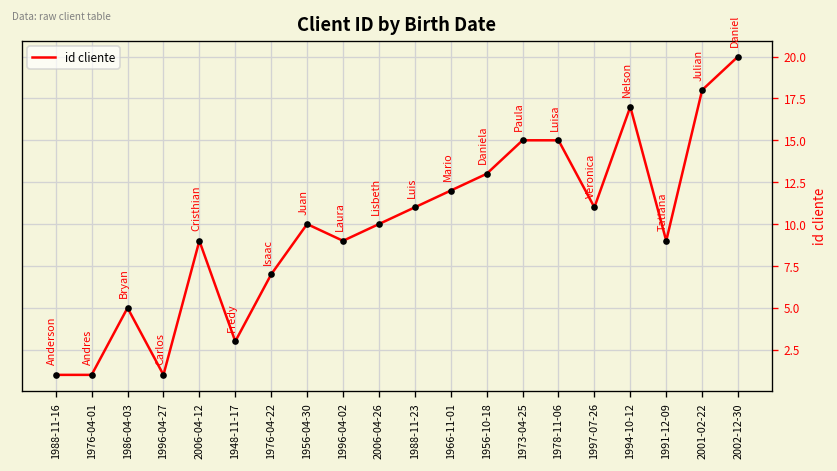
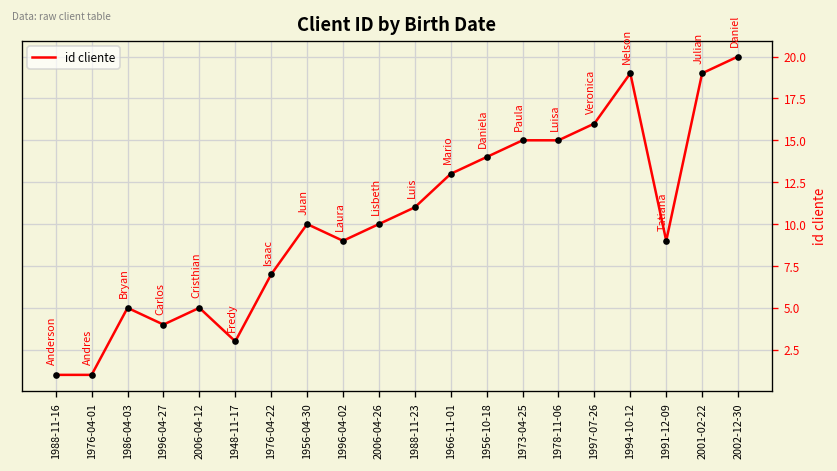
1996-04-27: 1 -> 4
2006-04-12: 9 -> 5
1966-11-01: 12 -> 13
1956-10-18: 13 -> 14
1997-07-26: 11 -> 16
1994-10-12: 17 -> 19
2001-02-22: 18 -> 19
